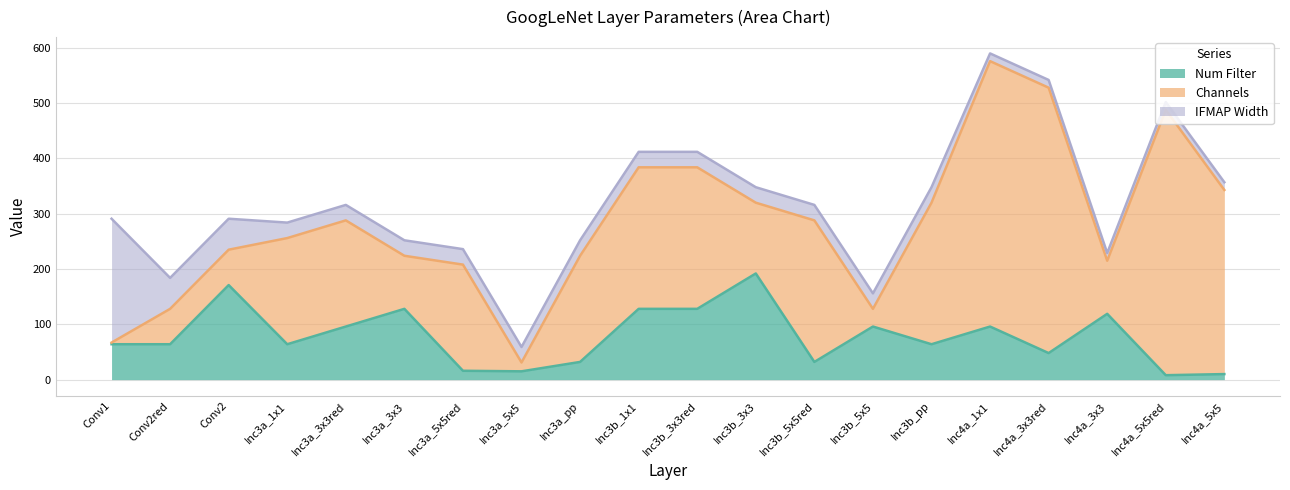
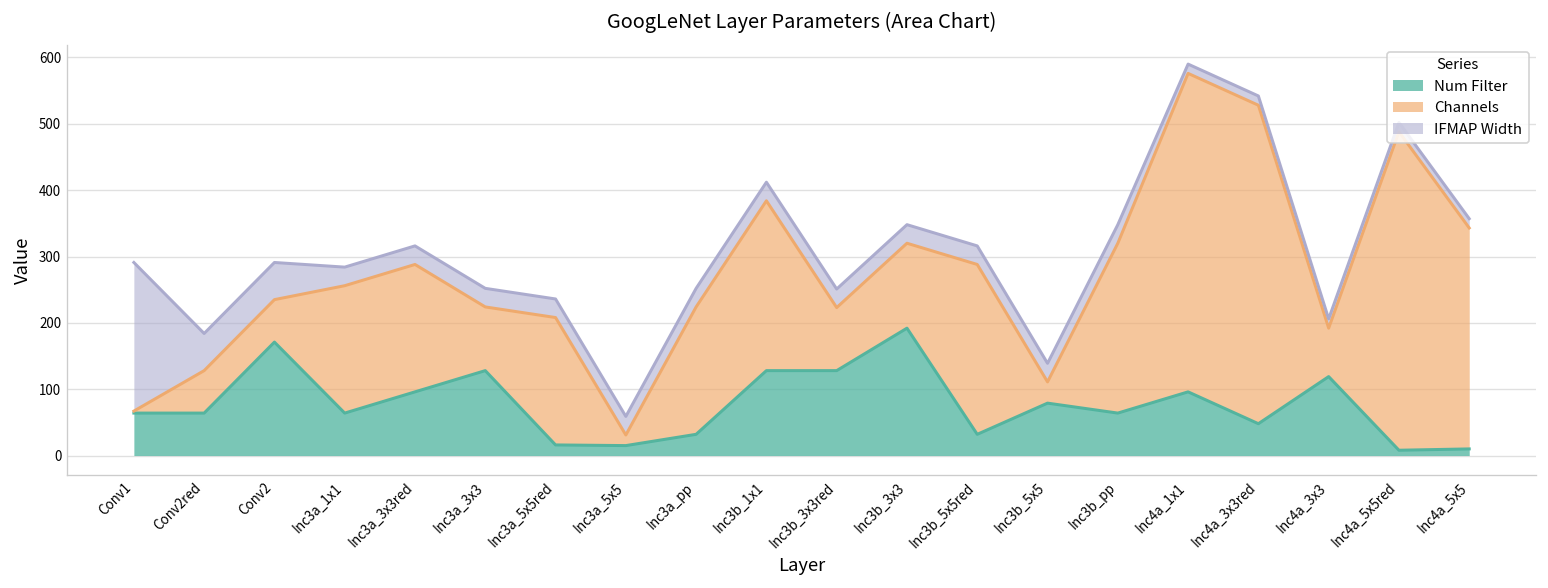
Channels, Inc3b_3x3red: 260 -> 100
Num Filter, Inc3b_5x5: 100 -> 80
Channels, Inc4a_3x3: 100 -> 70
